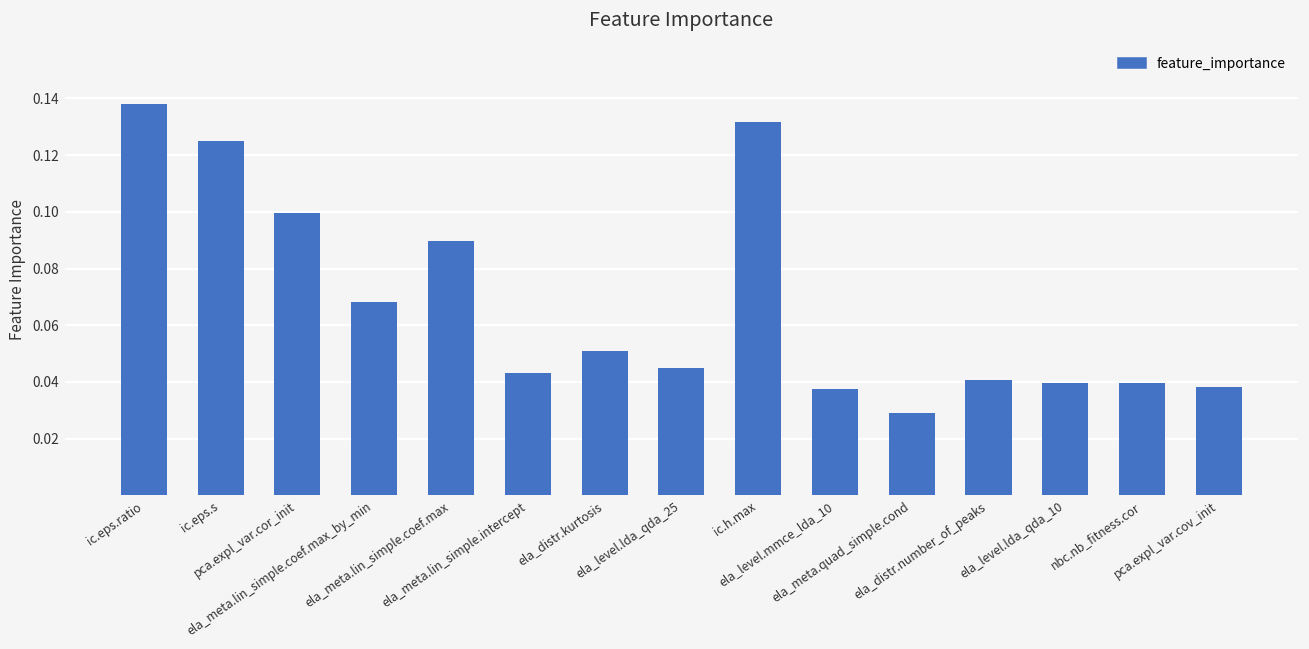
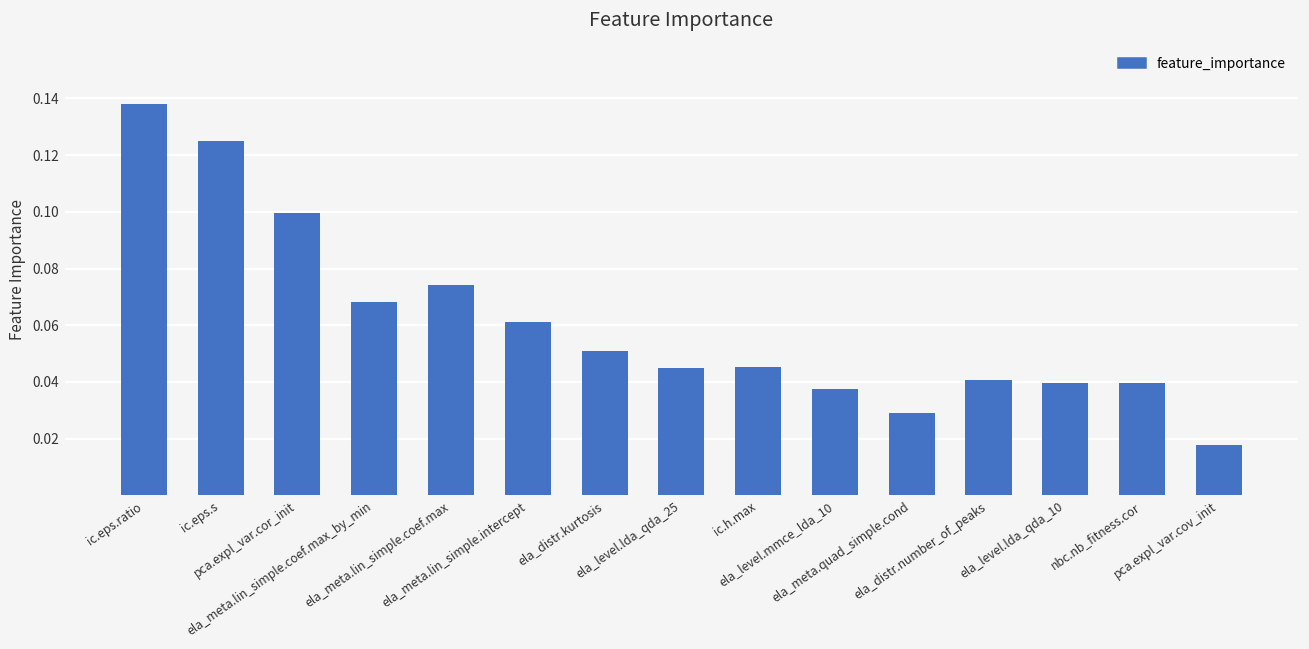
ela_meta.lin_simple.coef.max: 0.090 -> 0.074
ela_meta.lin_simple.intercept: 0.043 -> 0.061
ic.h.max: 0.132 -> 0.045
pca.expl_var.cov_init: 0.038 -> 0.018
